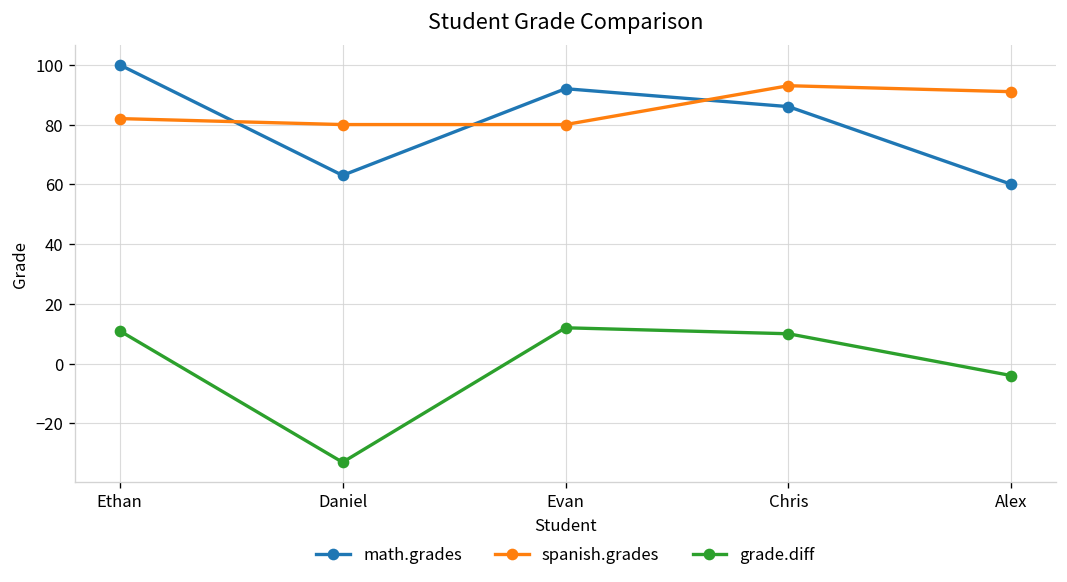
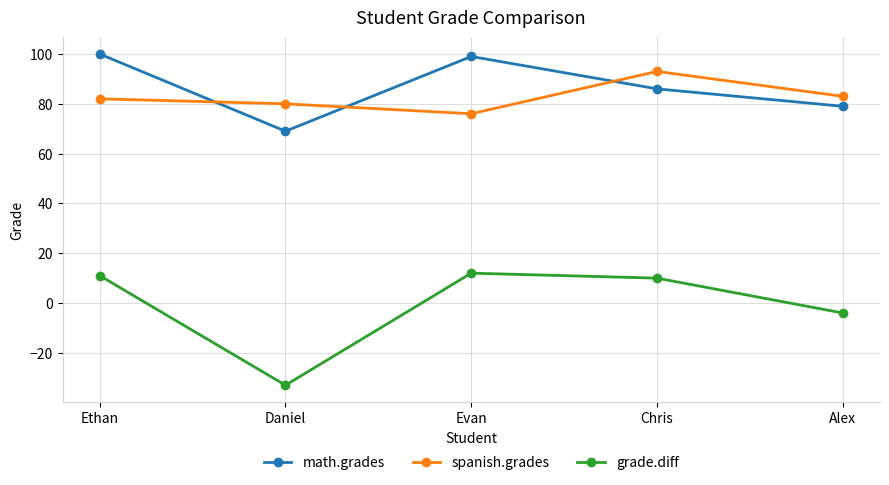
math.grades, Daniel: 63 -> 69
math.grades, Evan: 92 -> 99
spanish.grades, Evan: 80 -> 76
math.grades, Alex: 60 -> 79
spanish.grades, Alex: 91 -> 83
